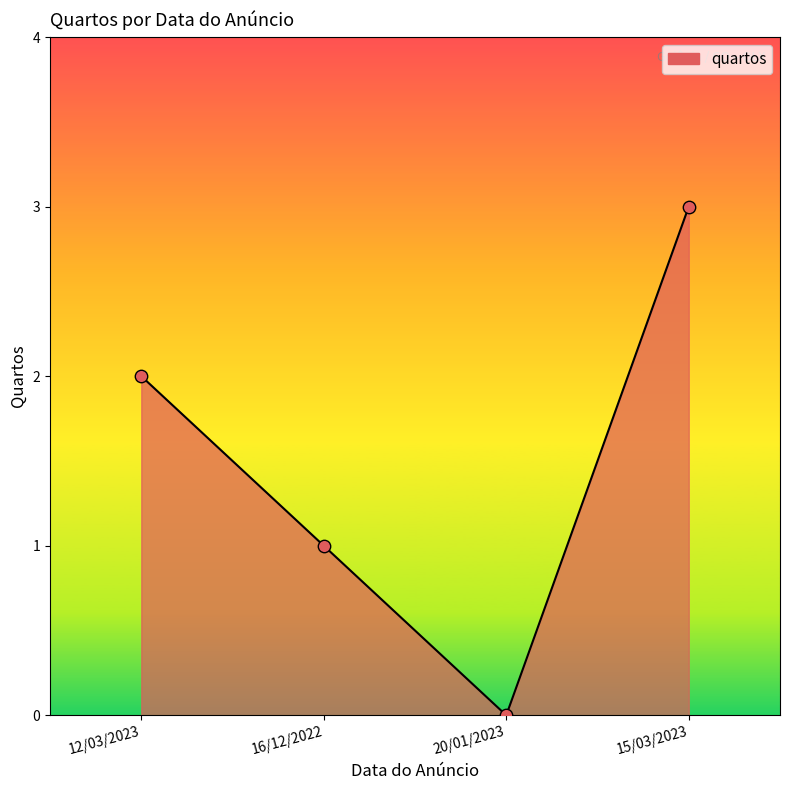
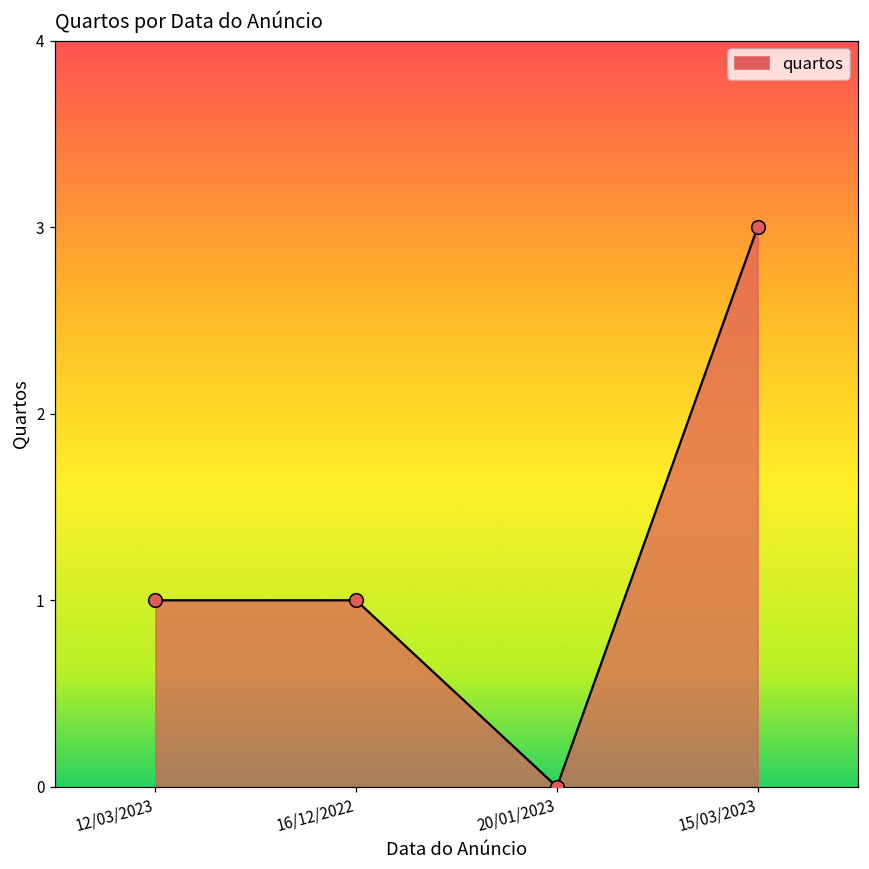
12/03/2023: 2 -> 1
